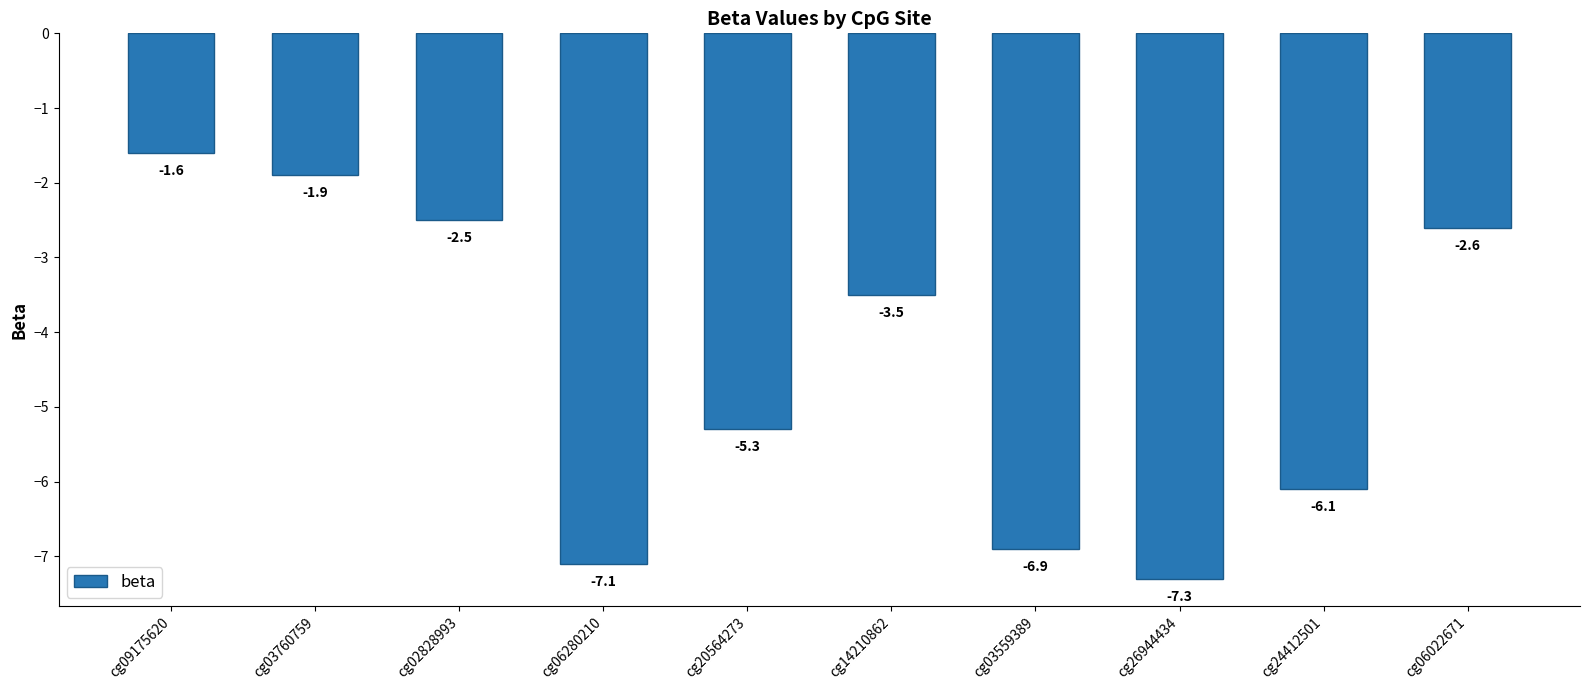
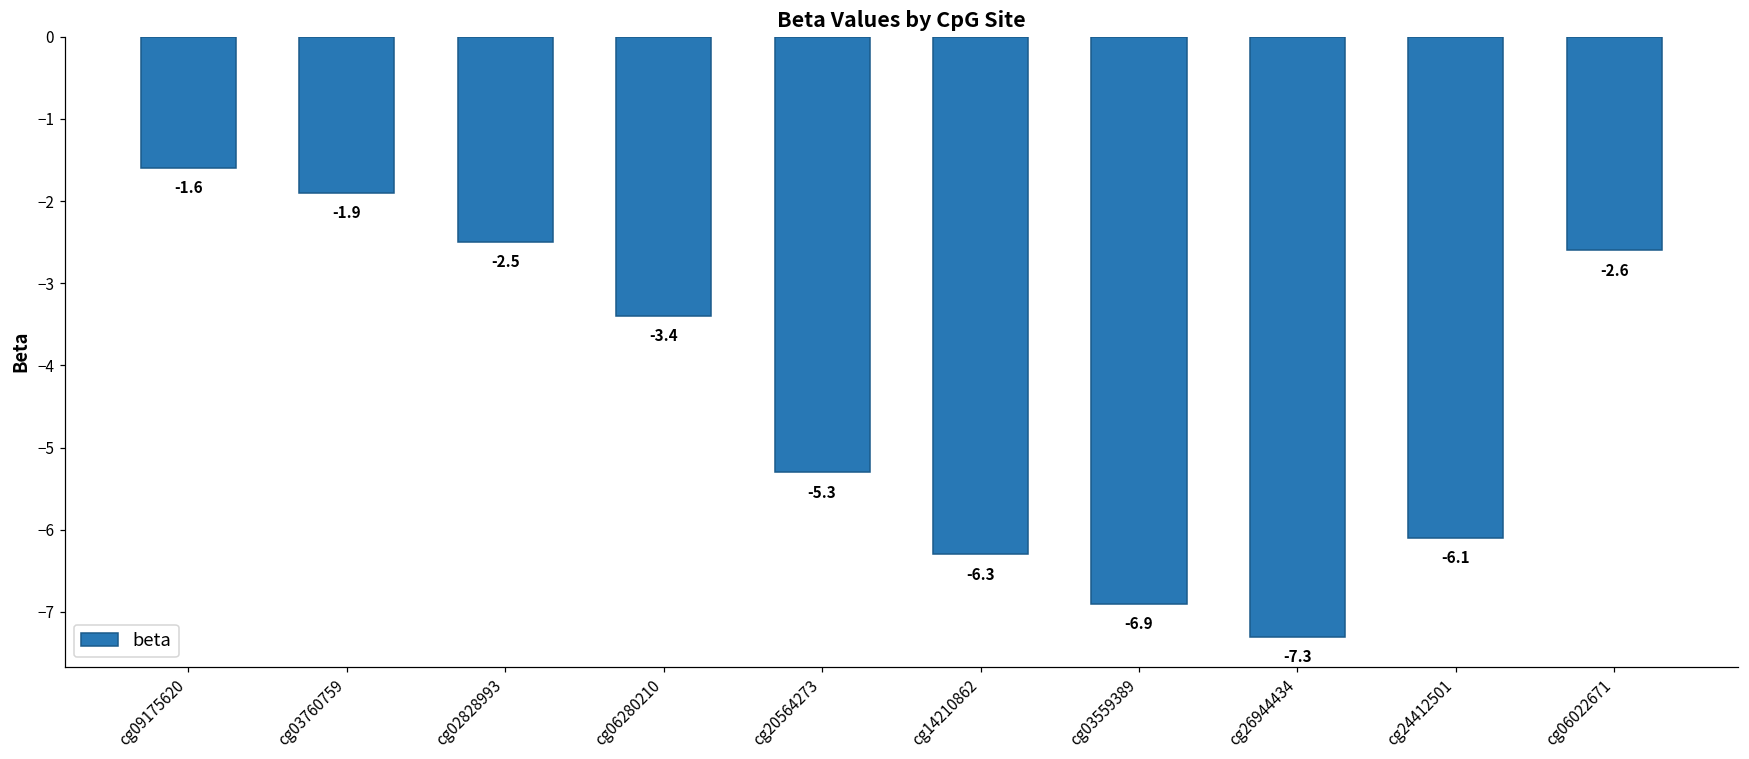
cg06280210: -7.1 -> -3.4
cg14210862: -3.5 -> -6.3
